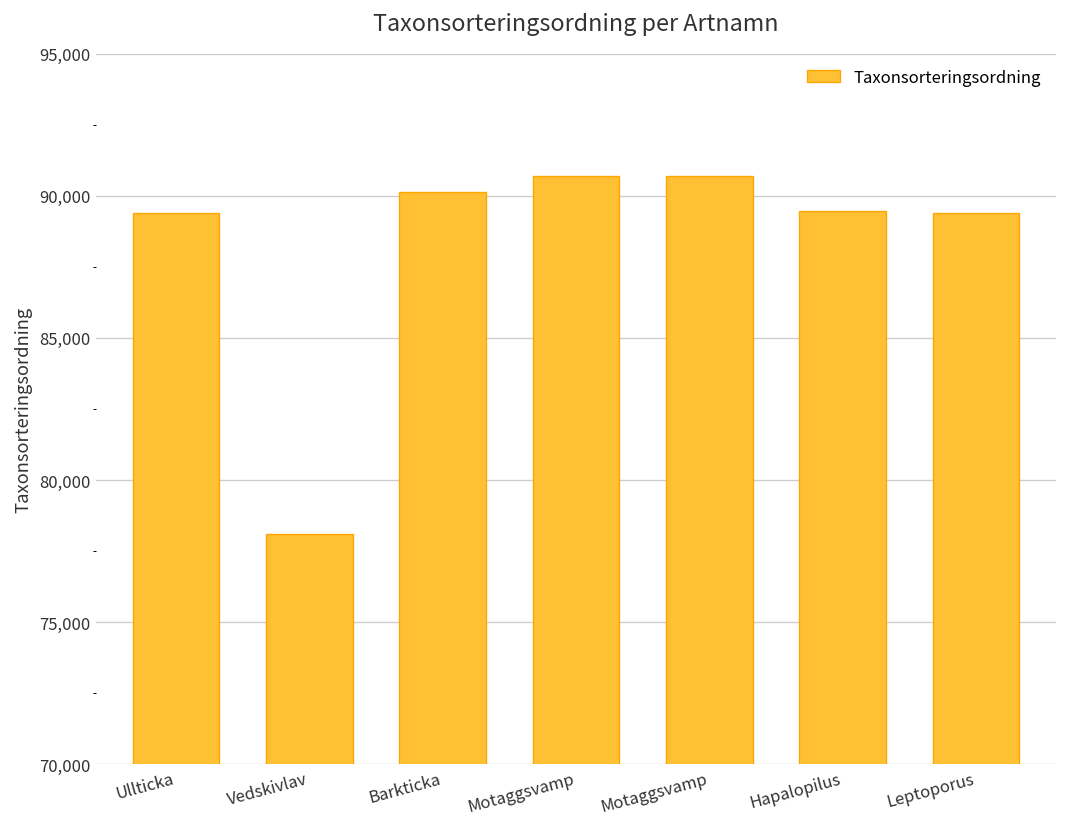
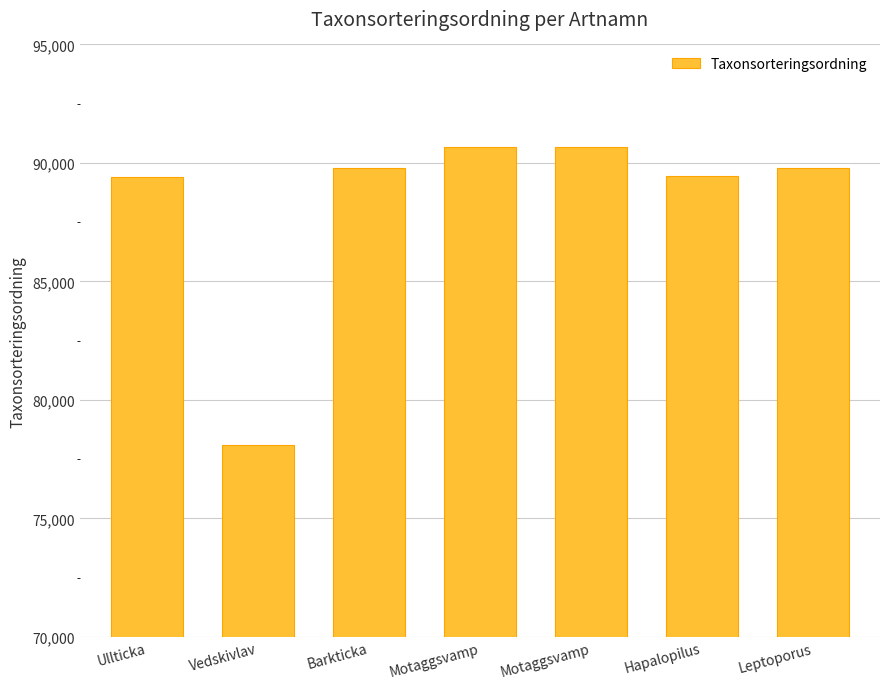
Barkticka: 90,100 -> 89,800
Leptoporus: 89,400 -> 89,800
